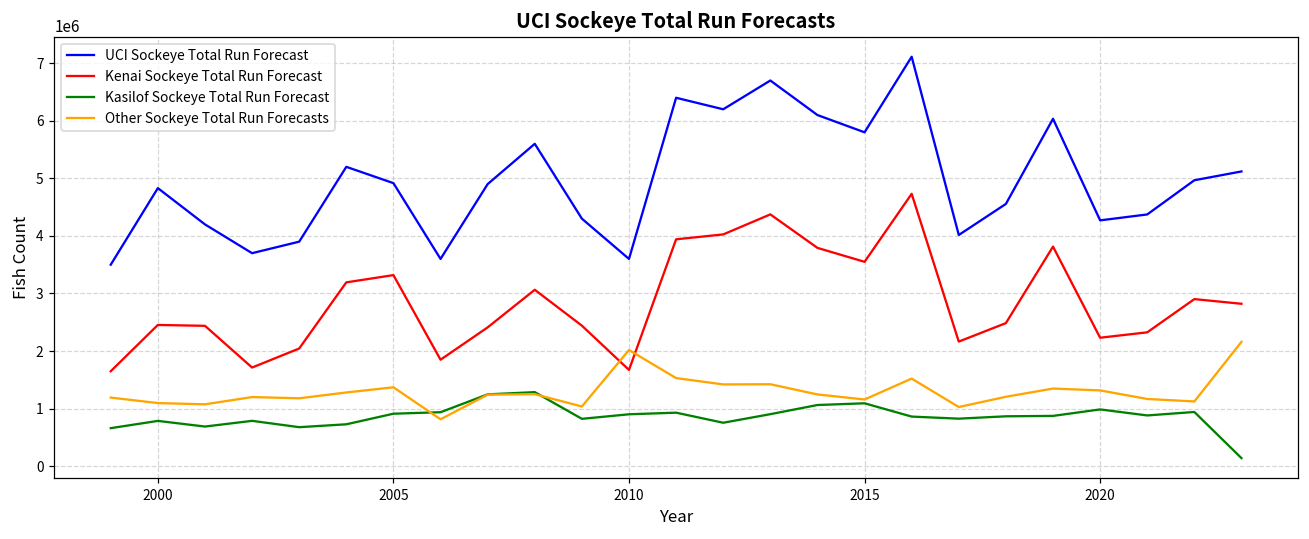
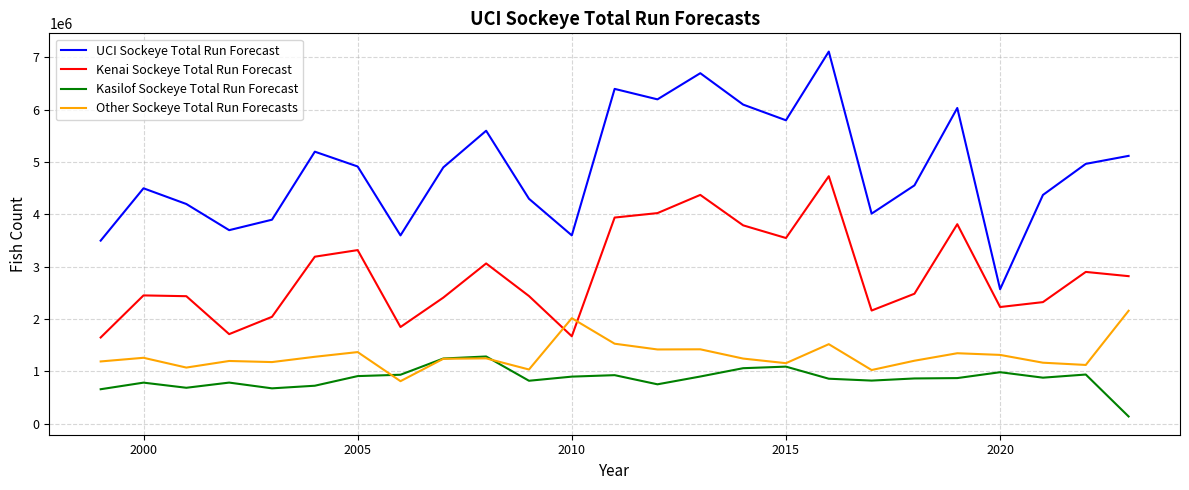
UCI Sockeye Total Run Forecast, 2000: 4800000 -> 4500000
Other Sockeye Total Run Forecasts, 2000: 1100000 -> 1300000
UCI Sockeye Total Run Forecast, 2020: 4300000 -> 2600000
